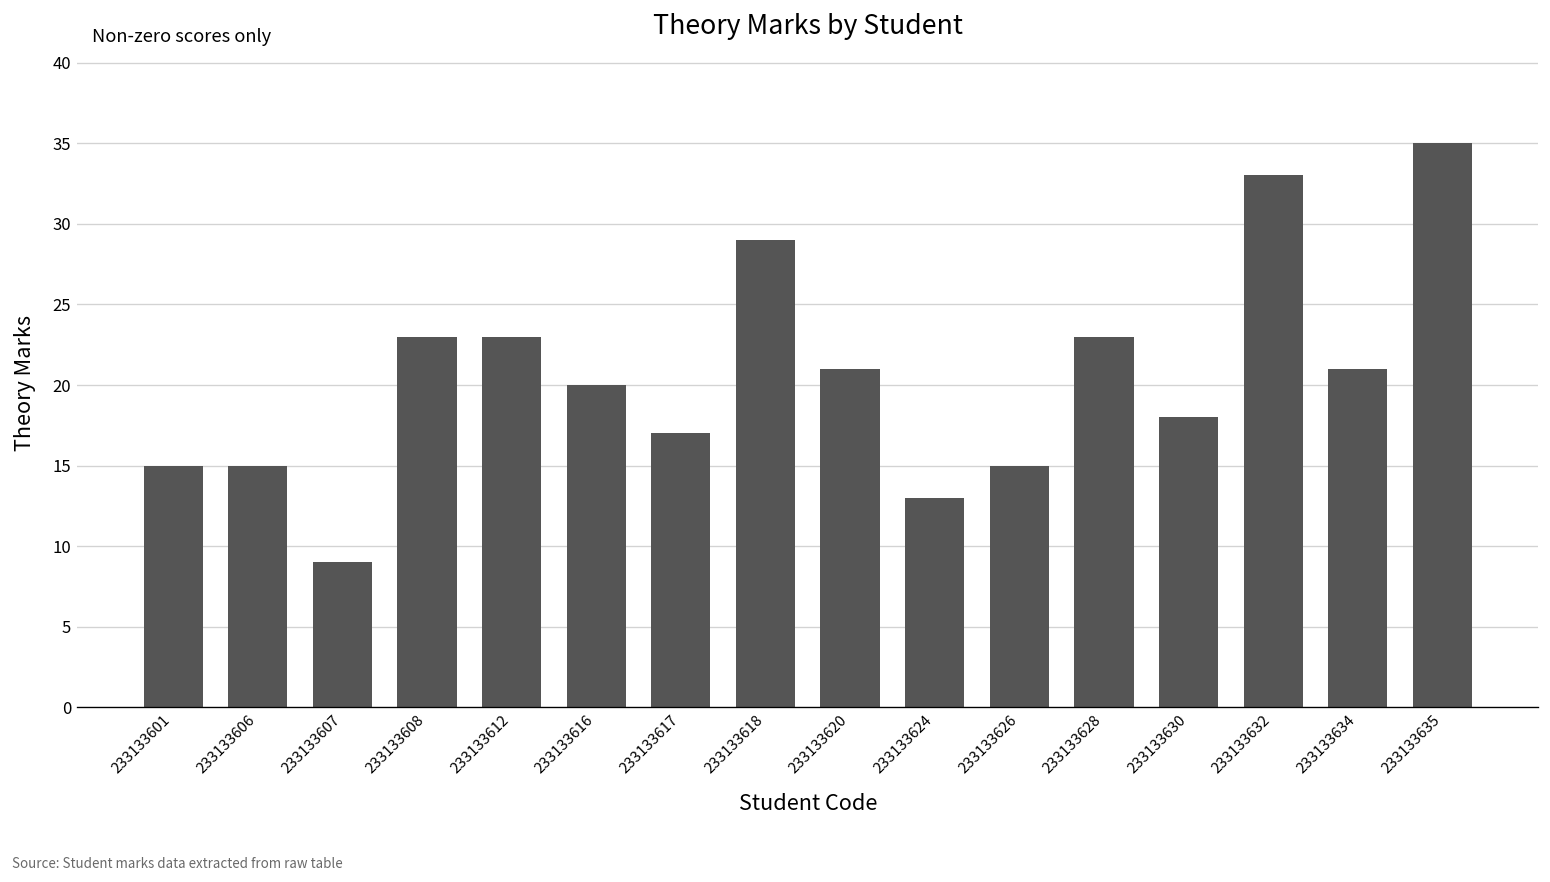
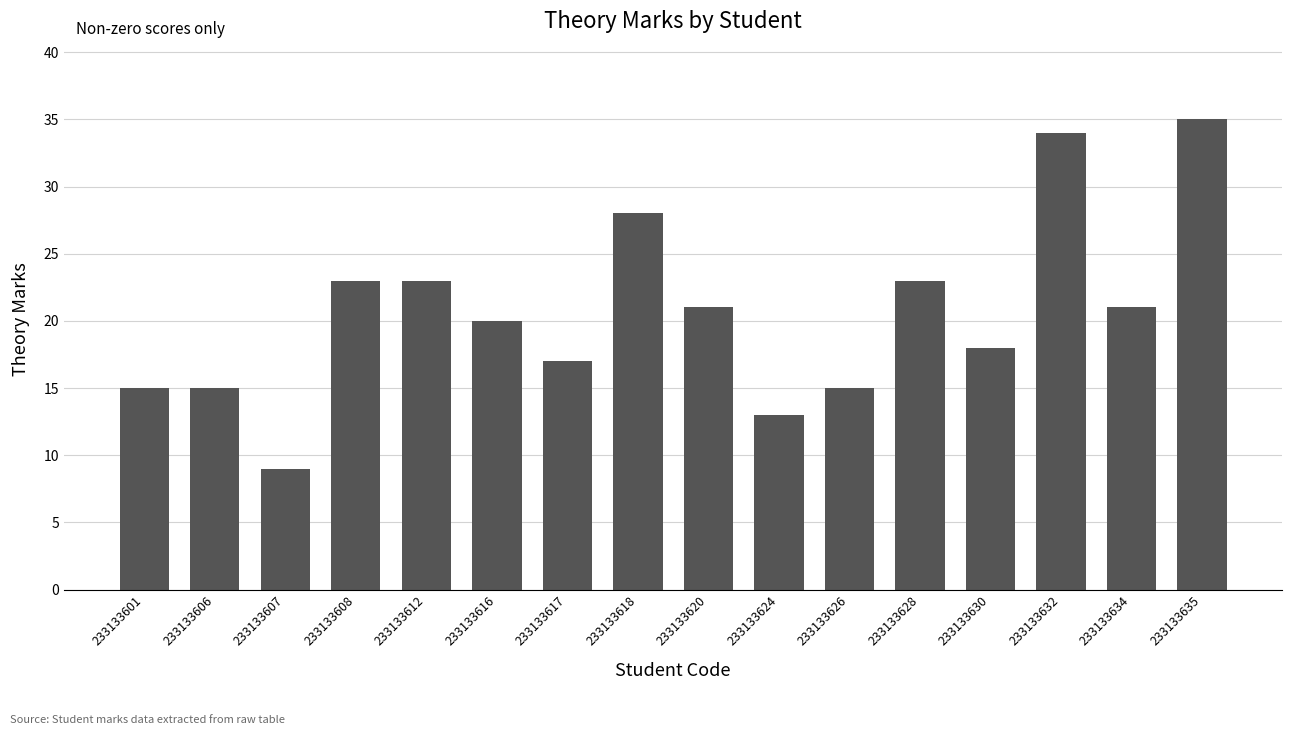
233133618: 29 -> 28
233133632: 33 -> 34
